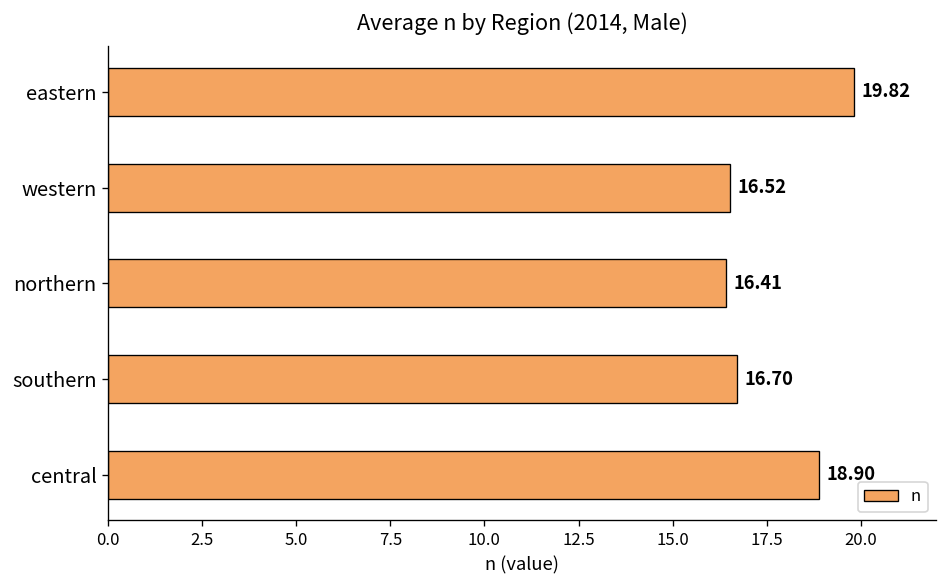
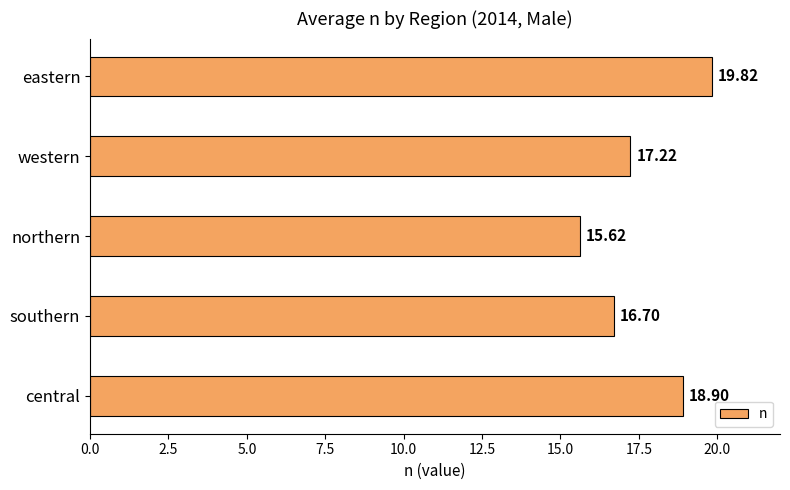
western: 16.52 -> 17.22
northern: 16.41 -> 15.62
